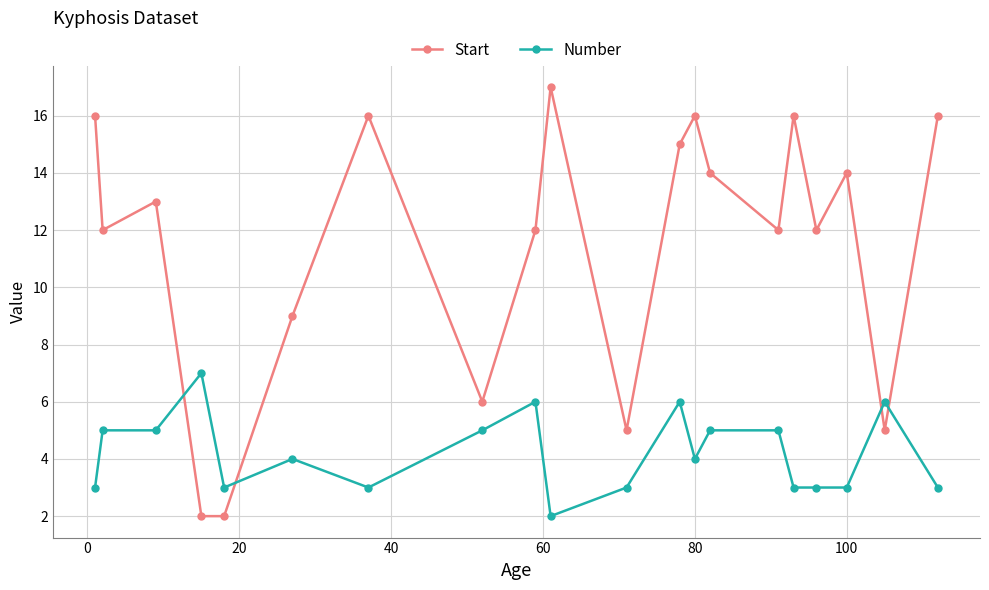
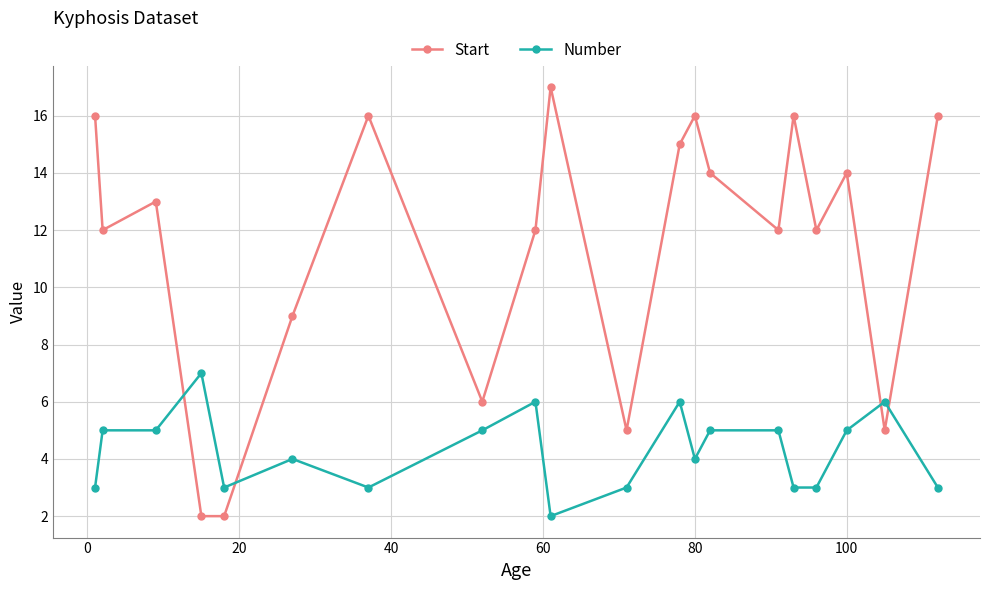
Number, 100: 3 -> 5
